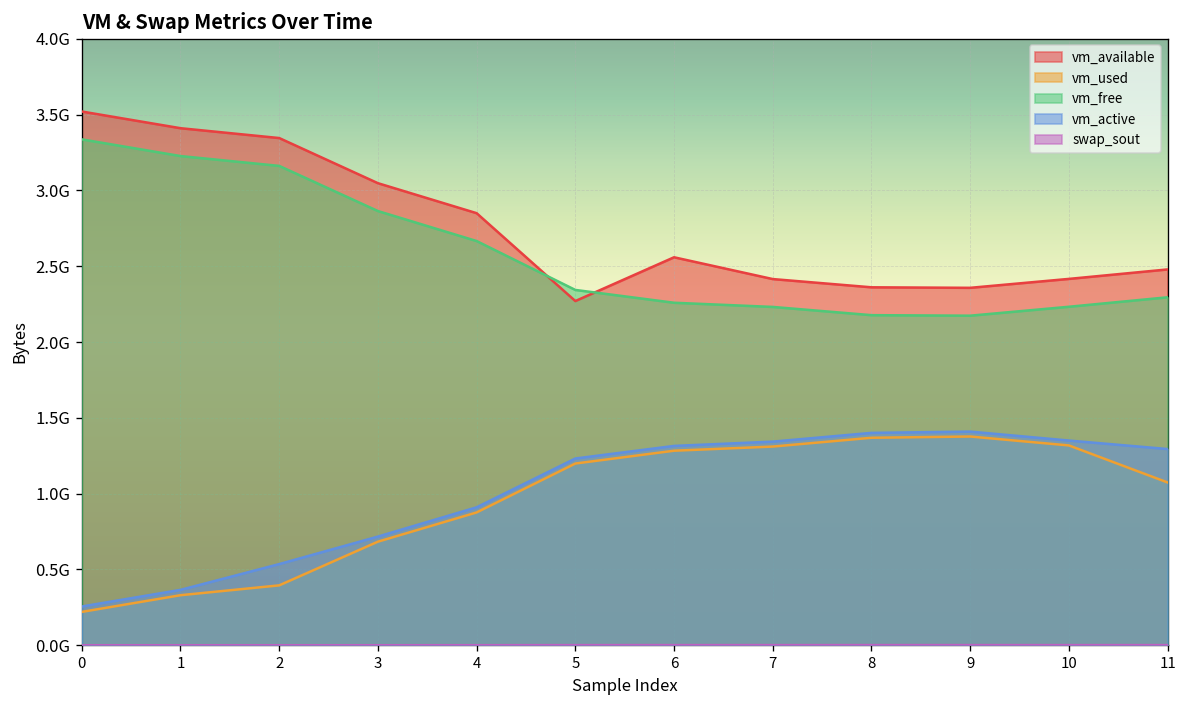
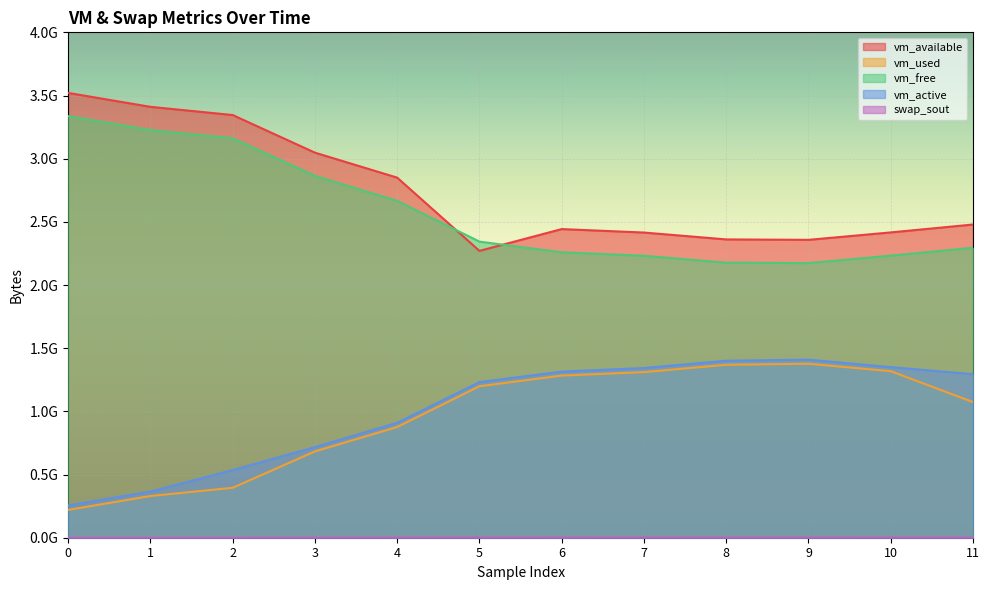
vm_available, 6: 2560000000 -> 2440000000
